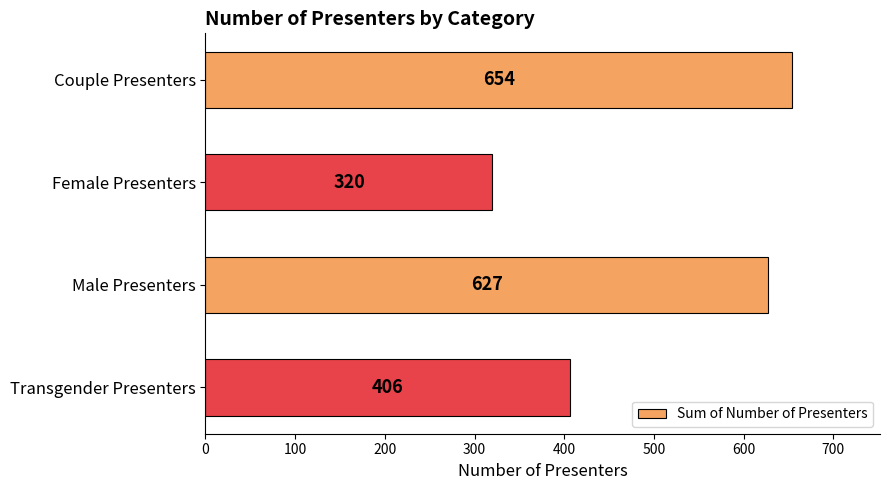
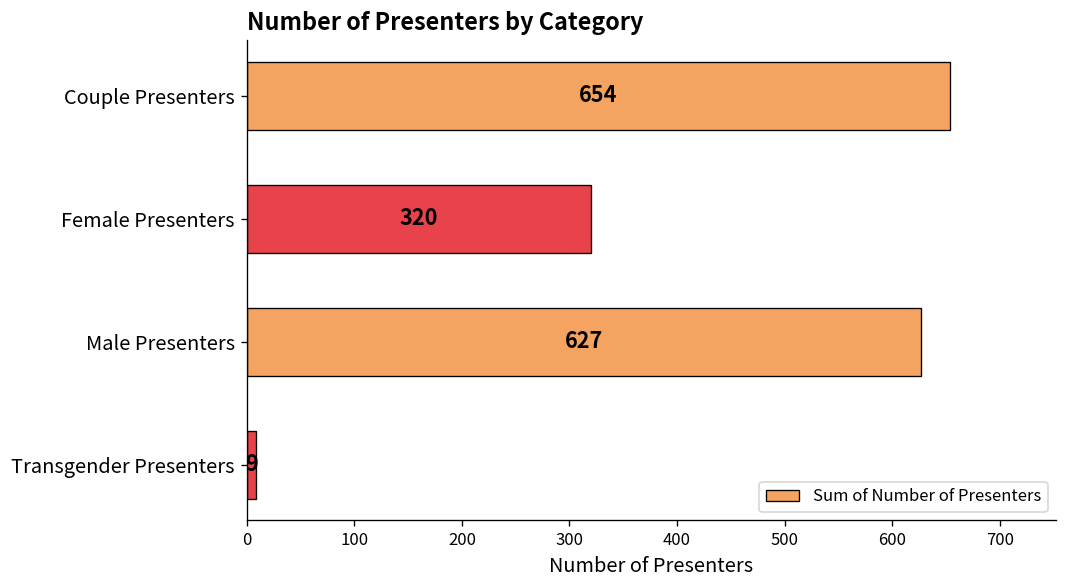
Transgender Presenters: 406 -> 9
